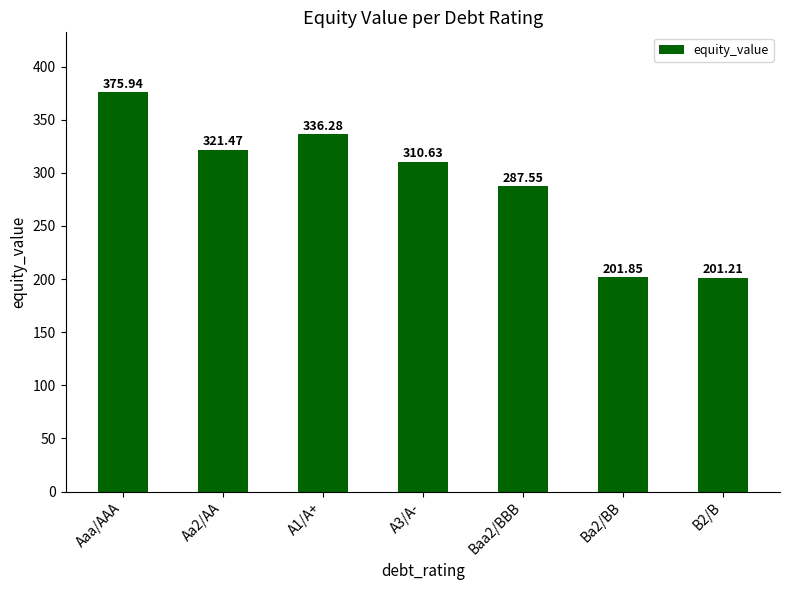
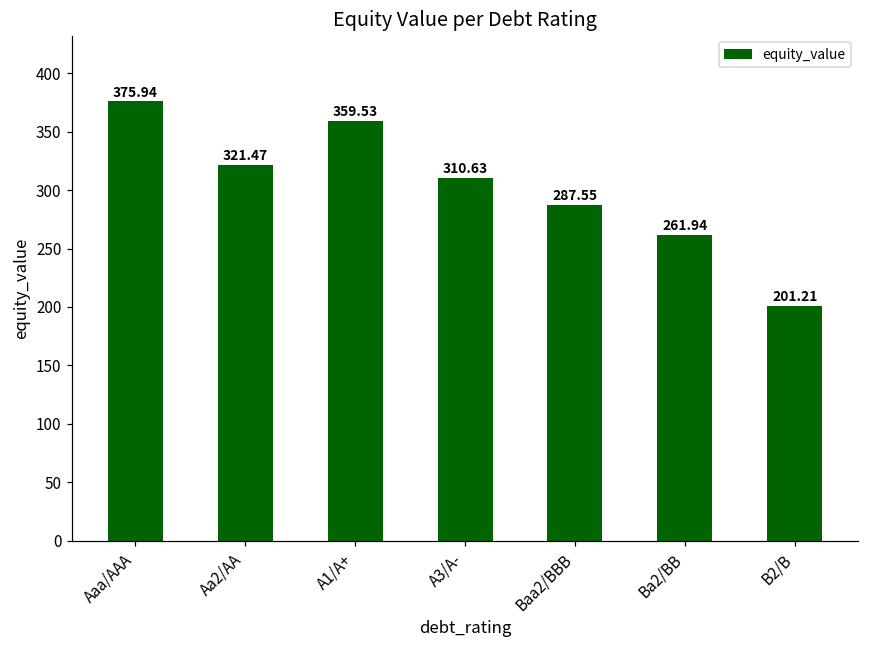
A1/A+: 336.28 -> 359.53
Ba2/BB: 201.85 -> 261.94
